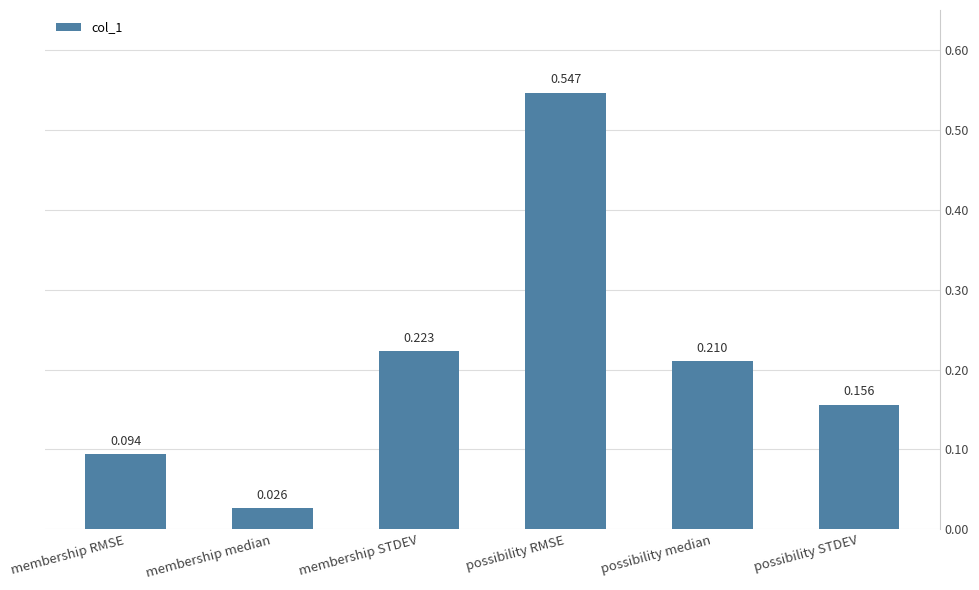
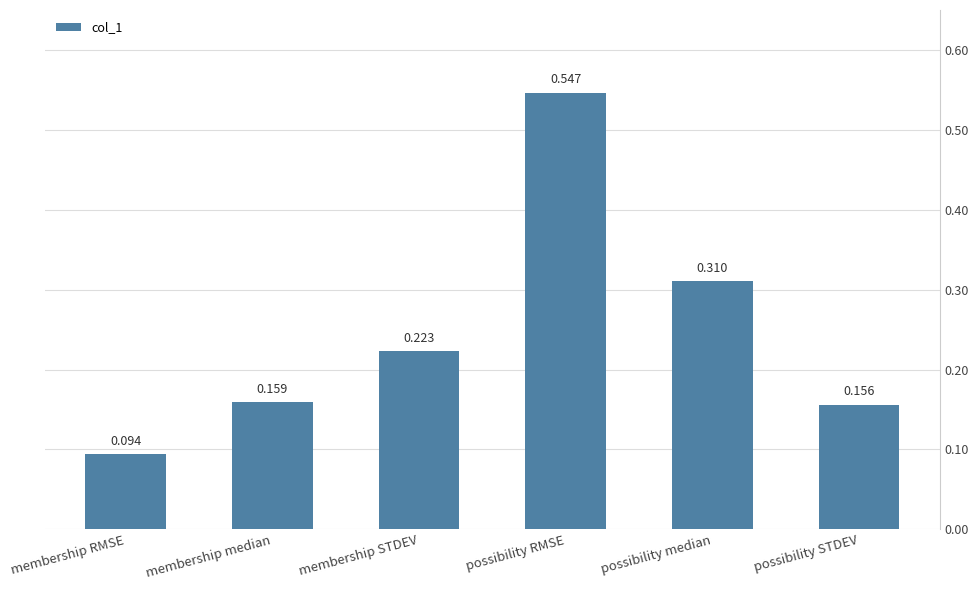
membership median: 0.026 -> 0.159
possibility median: 0.210 -> 0.310
